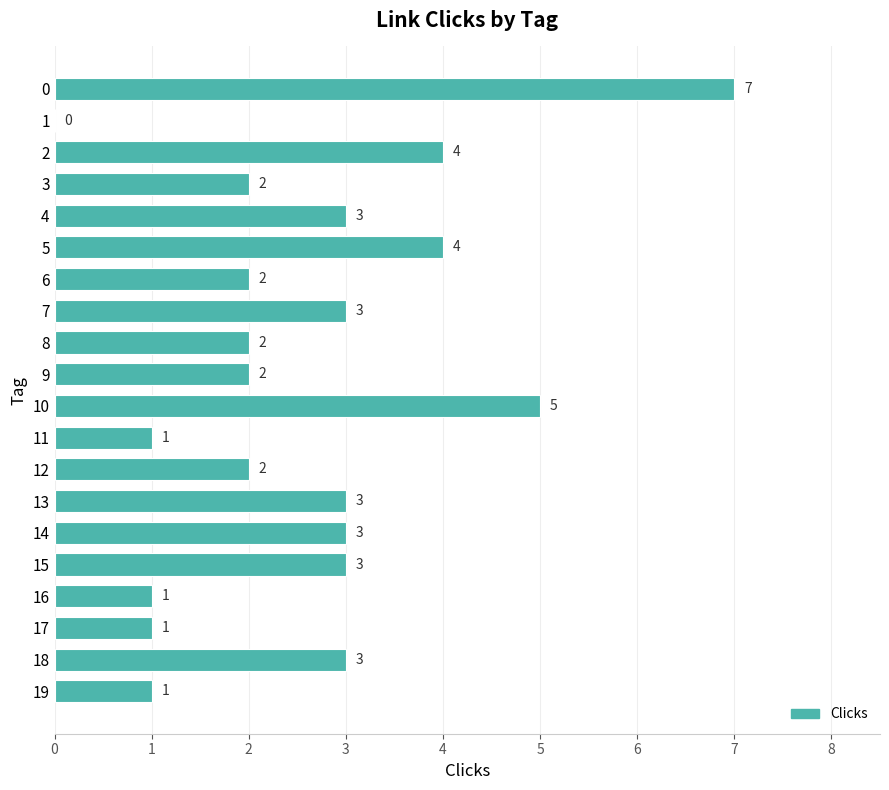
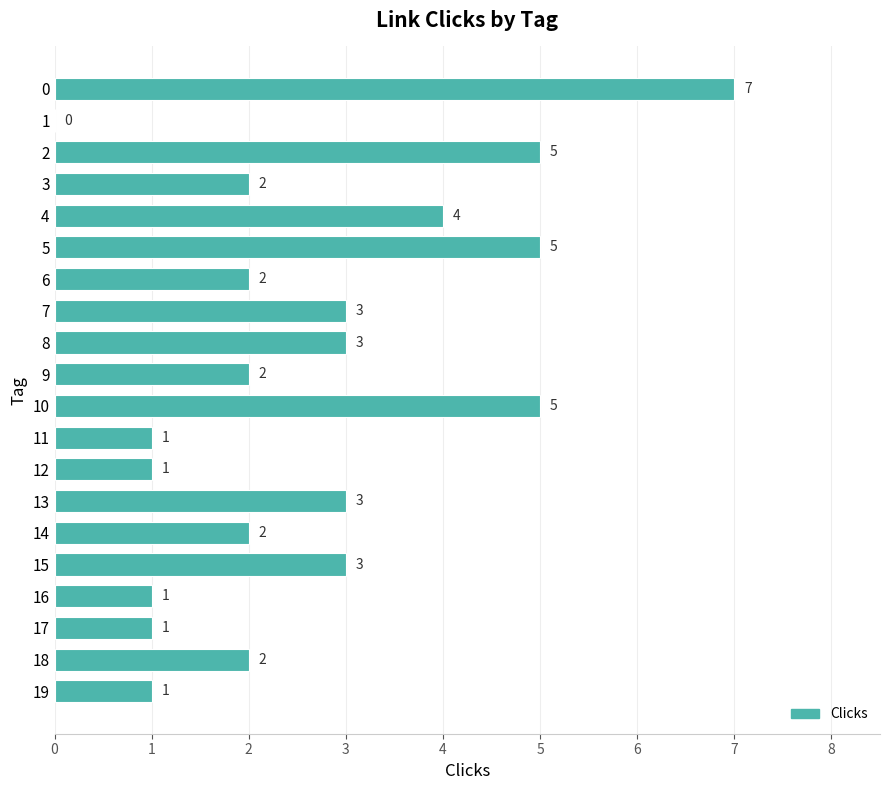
2: 4 -> 5
4: 3 -> 4
5: 4 -> 5
8: 2 -> 3
12: 2 -> 1
14: 3 -> 2
18: 3 -> 2
